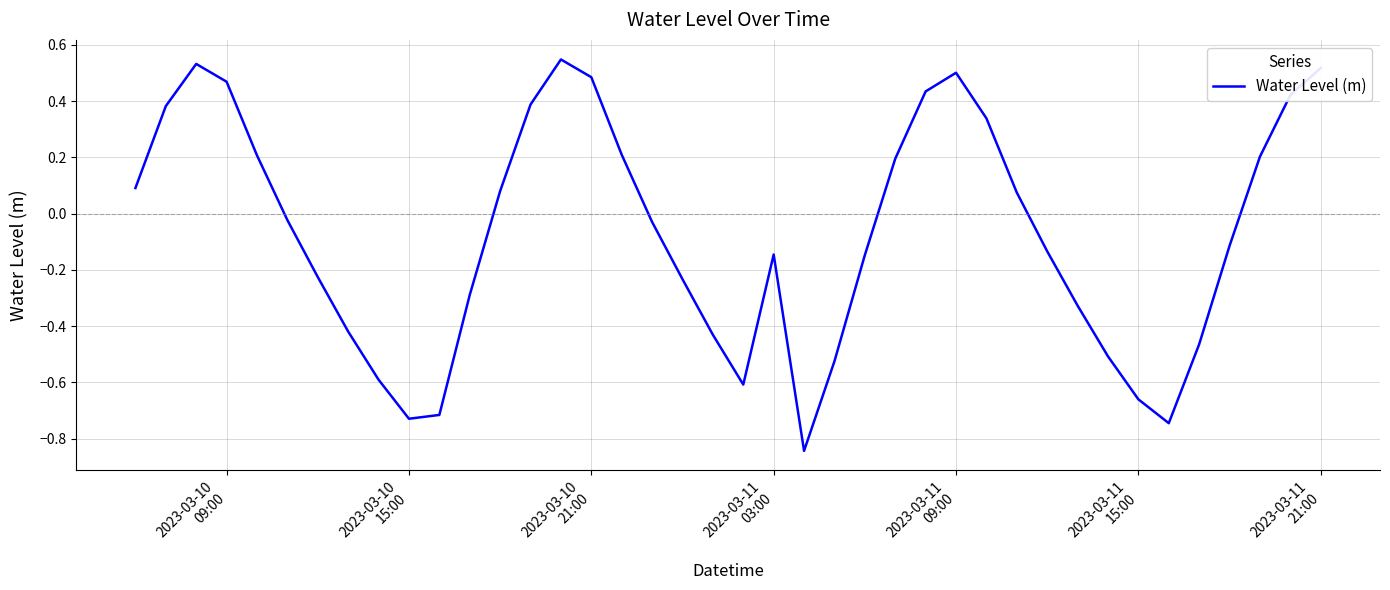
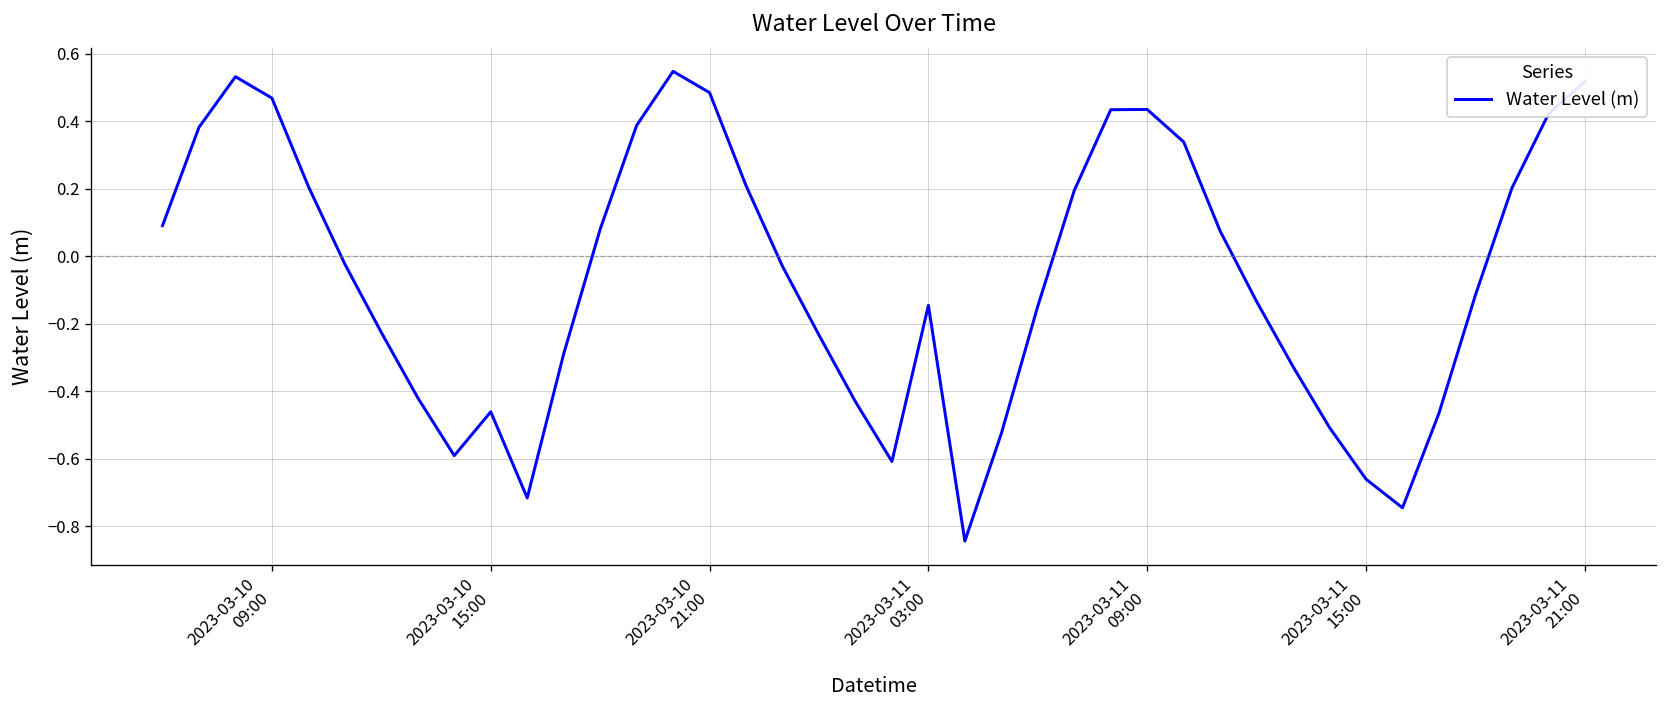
2023-03-10 15:00: -0.73 -> -0.46
2023-03-11 09:00: 0.50 -> 0.44
